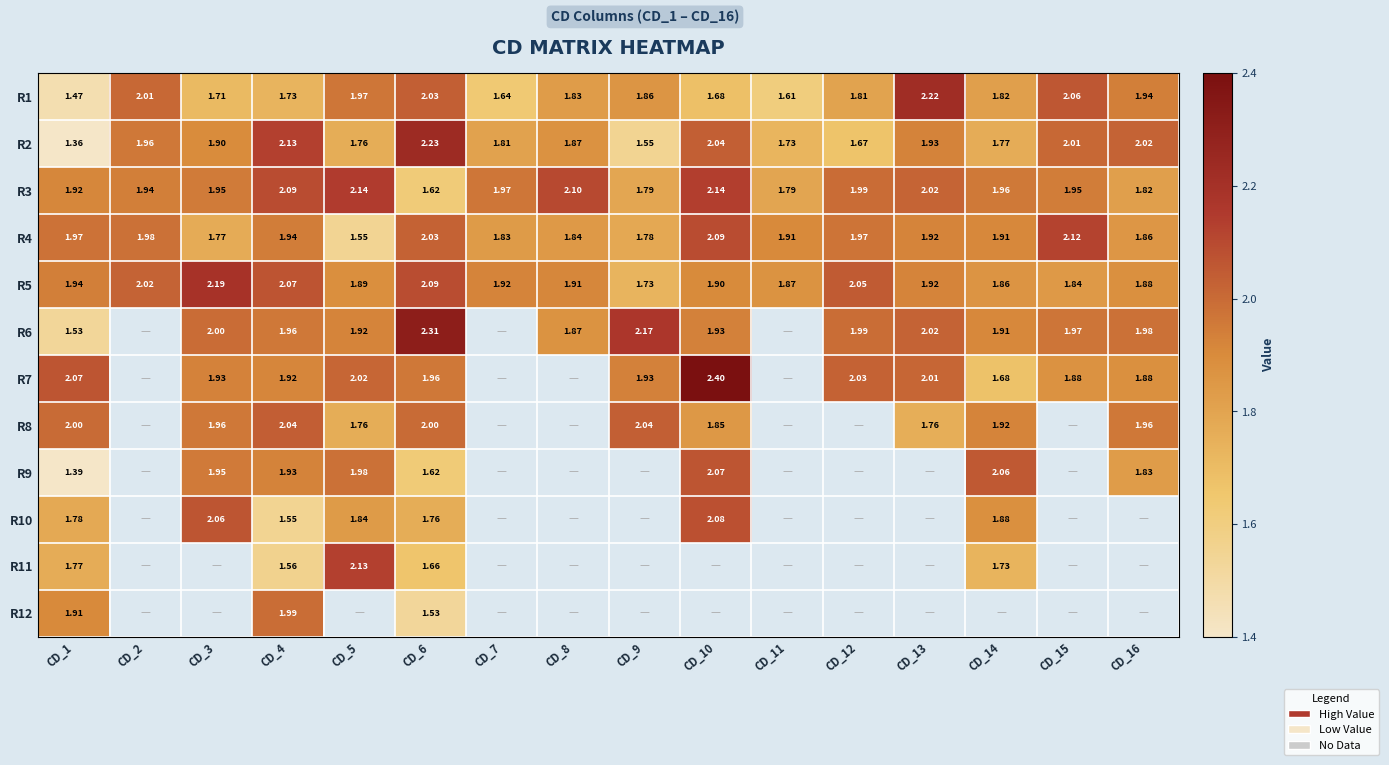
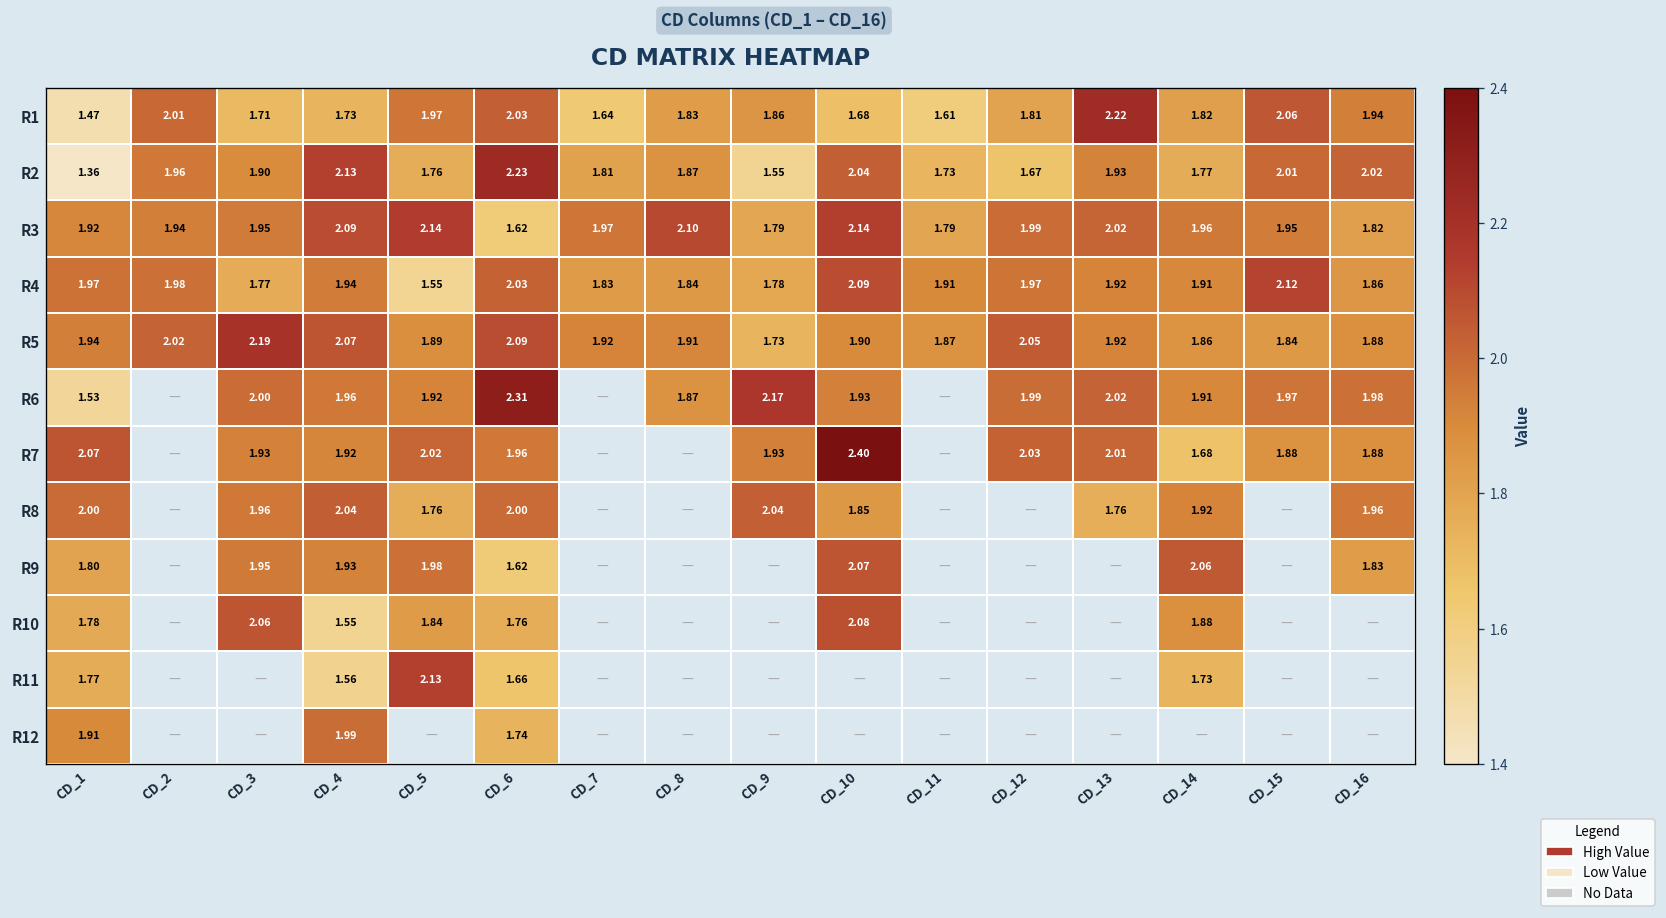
R9, CD_1: 1.39 -> 1.80
R12, CD_6: 1.53 -> 1.74
